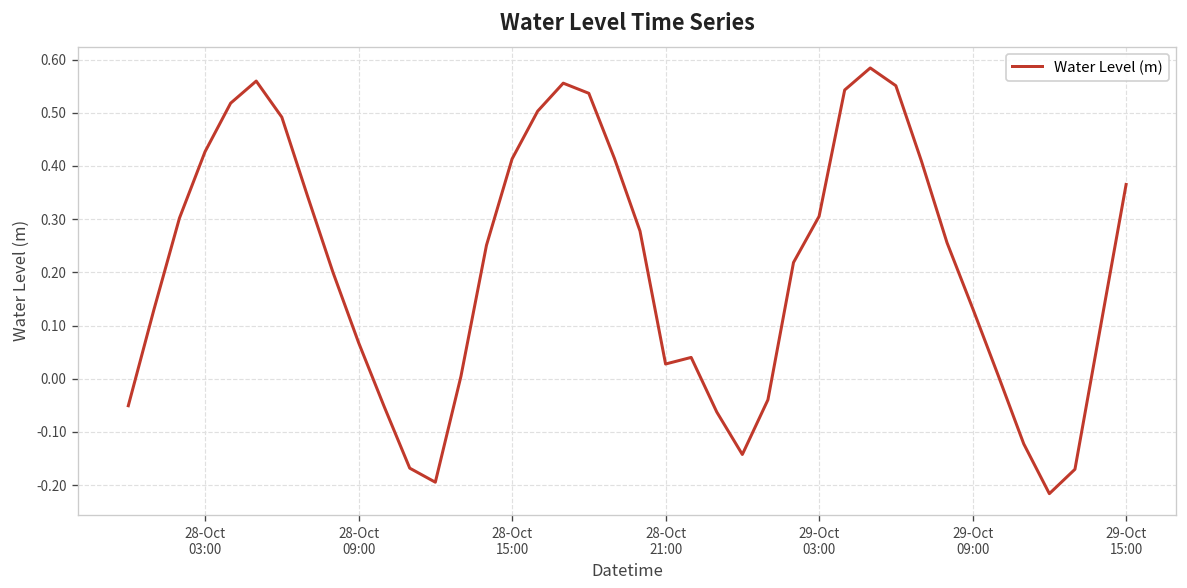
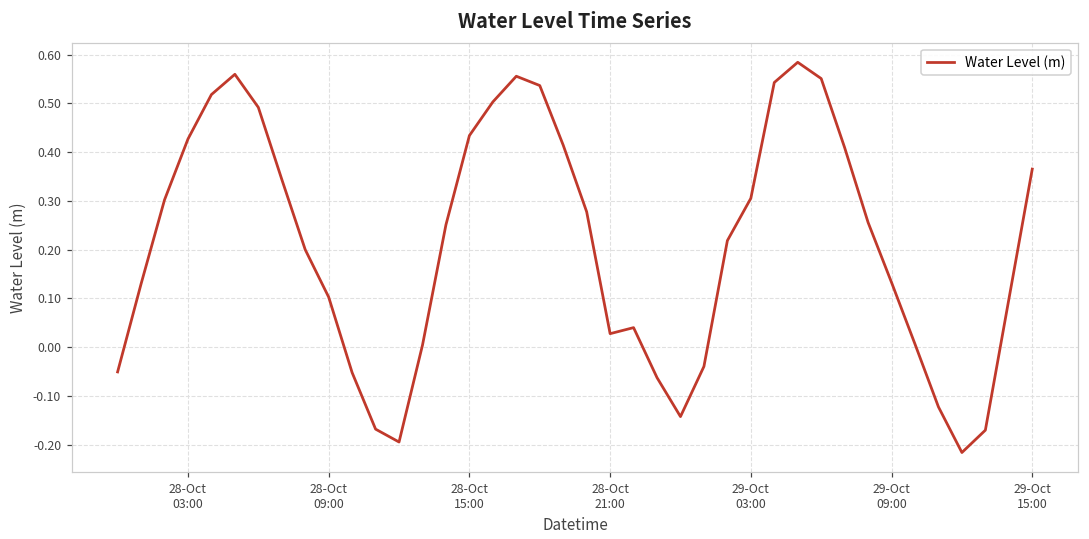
28-Oct 09:00: 0.07 -> 0.10
28-Oct 15:00: 0.41 -> 0.43
